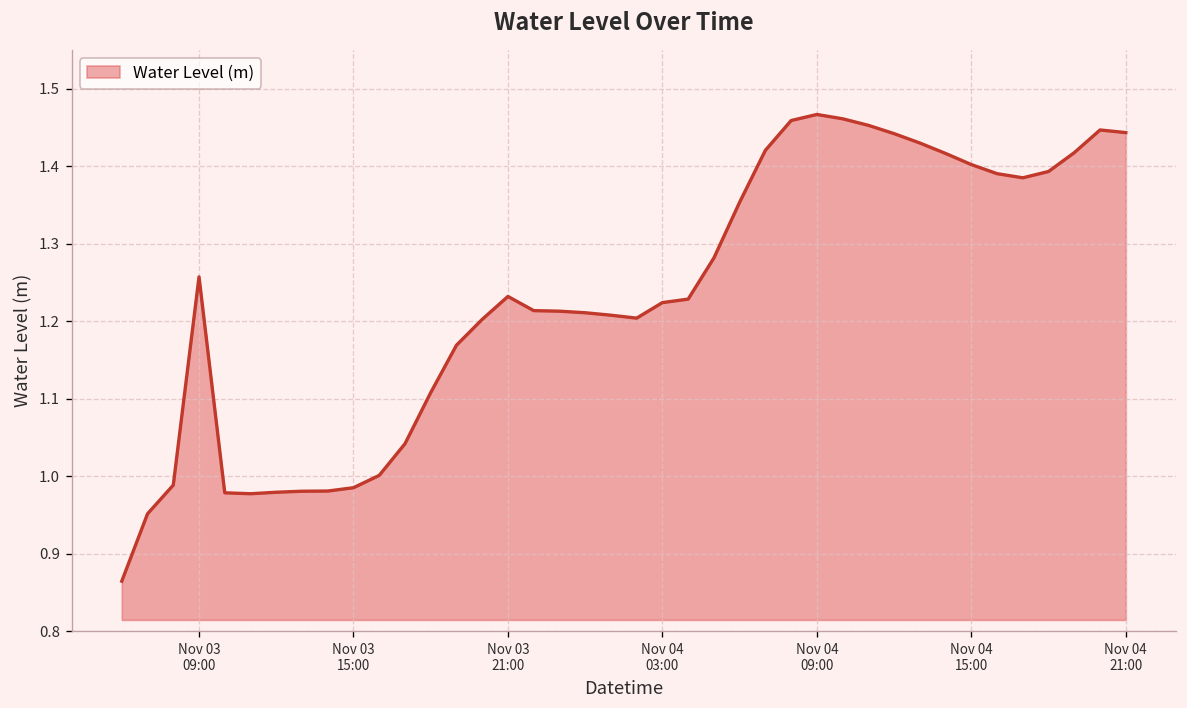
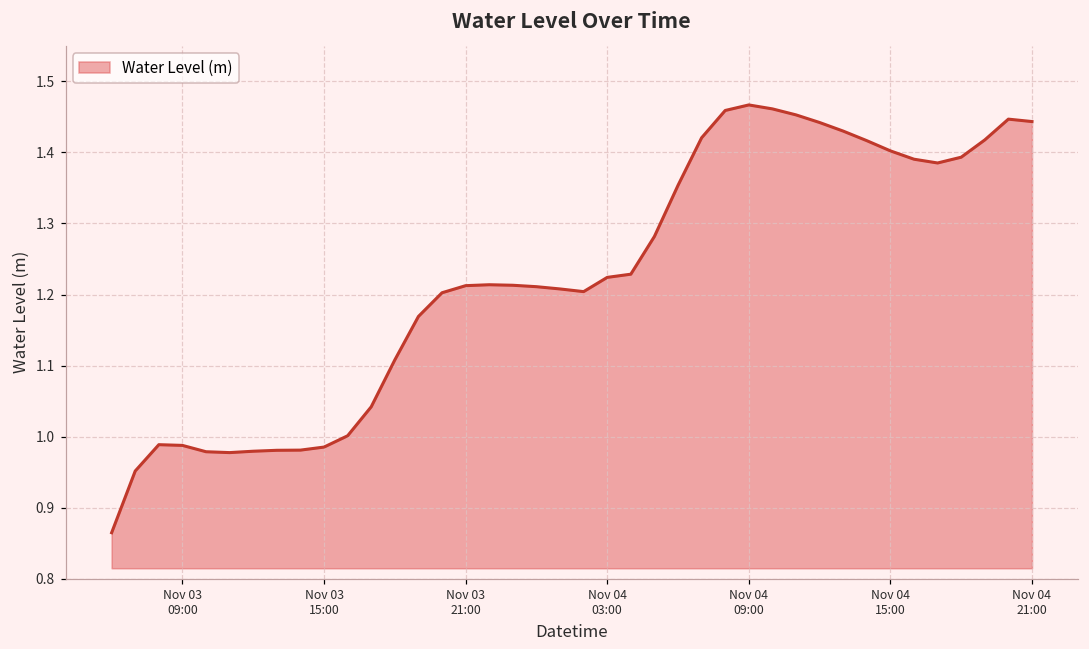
Nov 03 09:00: 1.26 -> 0.99
Nov 03 21:00: 1.23 -> 1.21
